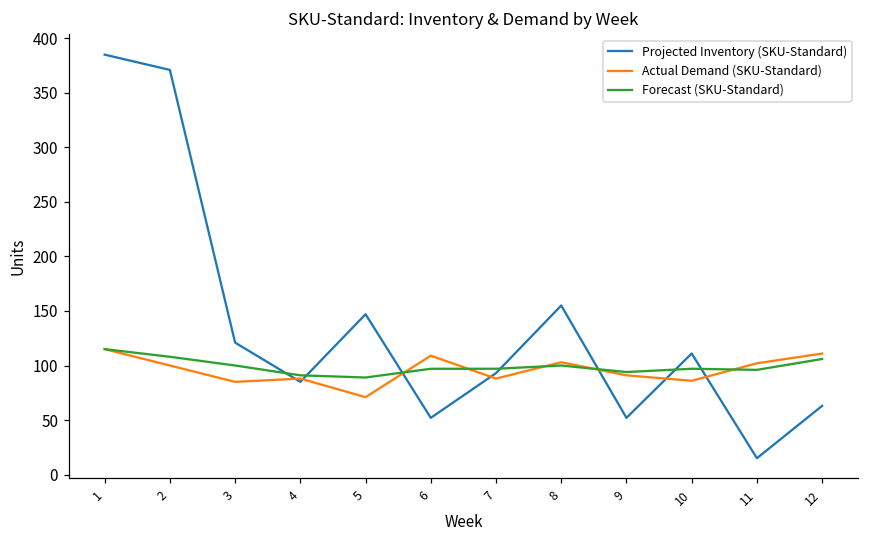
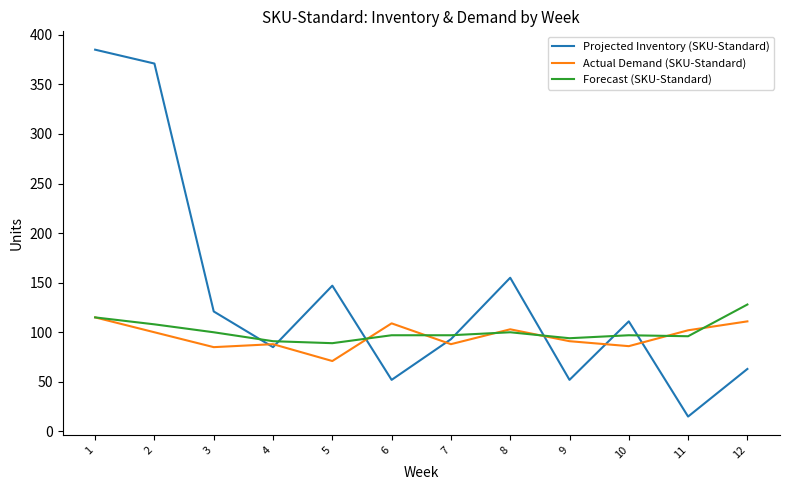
Forecast (SKU-Standard), 12: 110 -> 130
